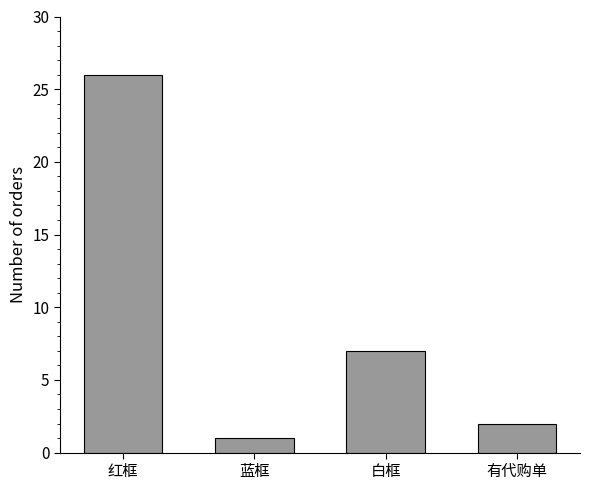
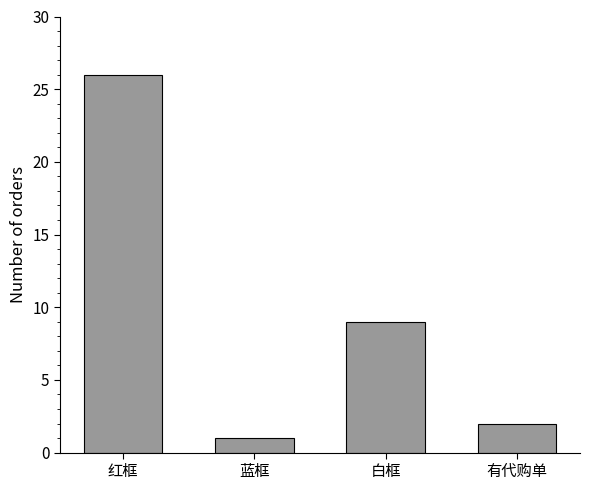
白框: 7 -> 9
